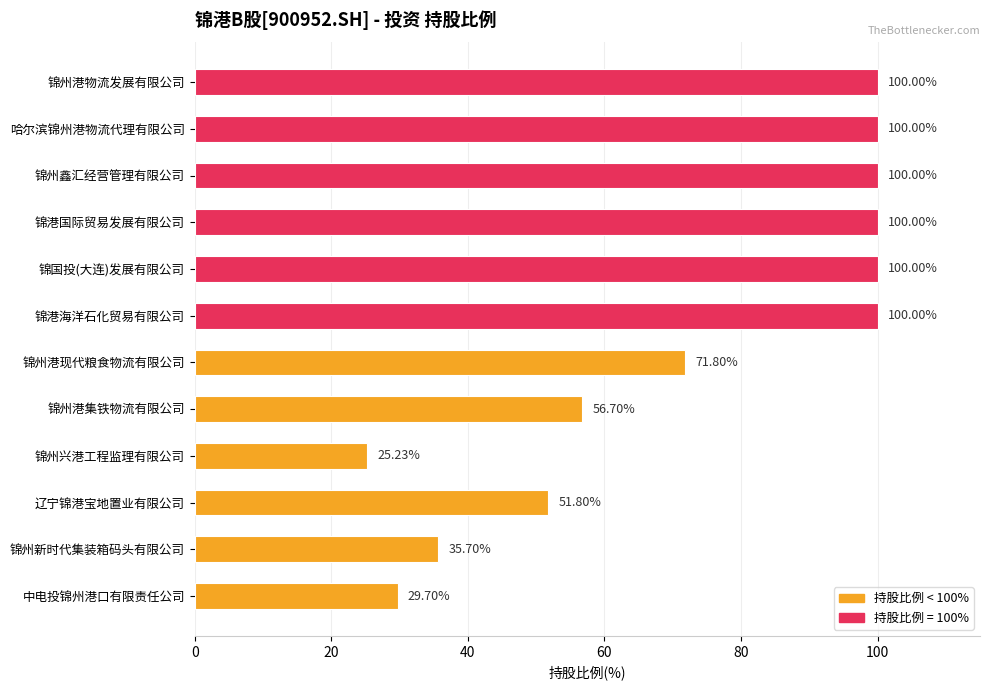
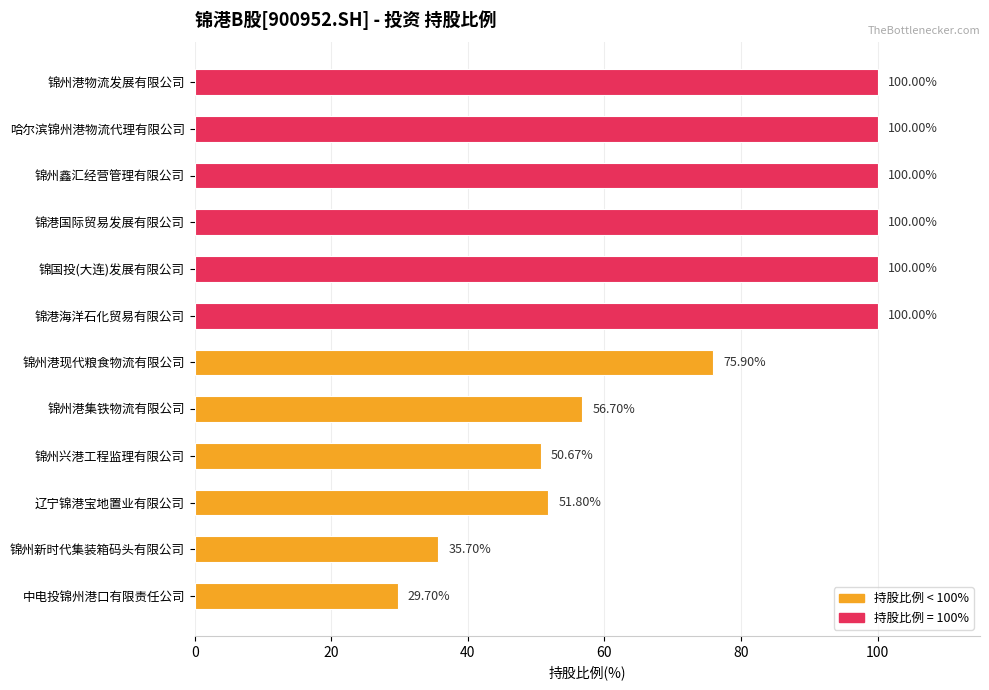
锦州港现代粮食物流有限公司: 71.80% -> 75.90%
锦州兴港工程监理有限公司: 25.23% -> 50.67%
